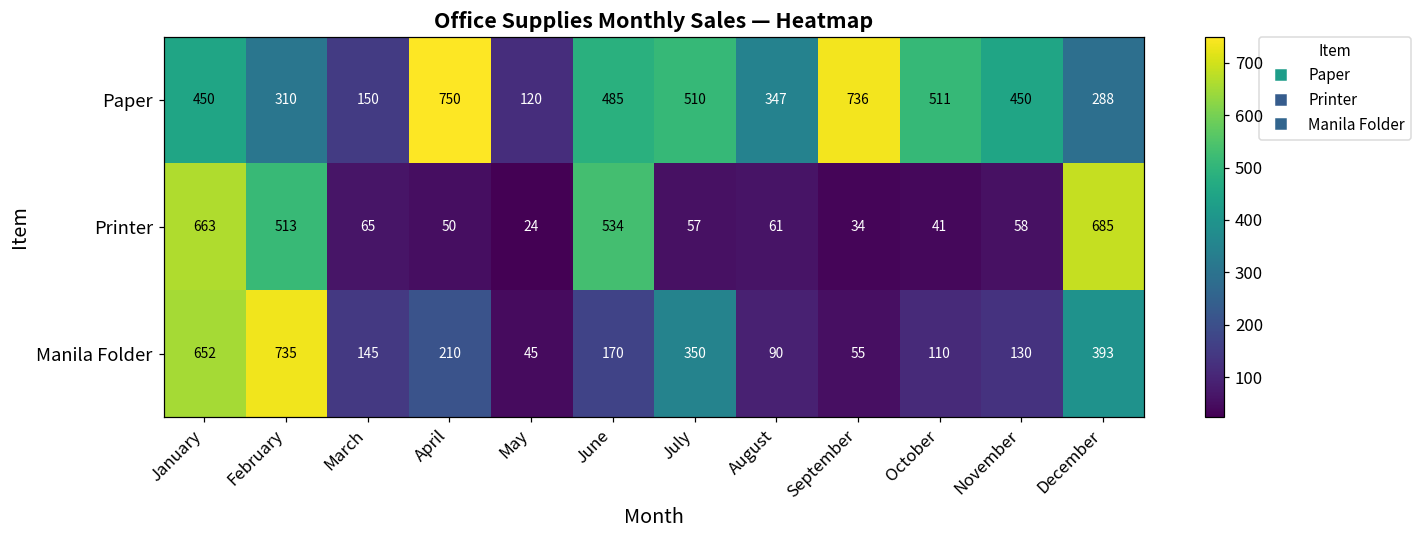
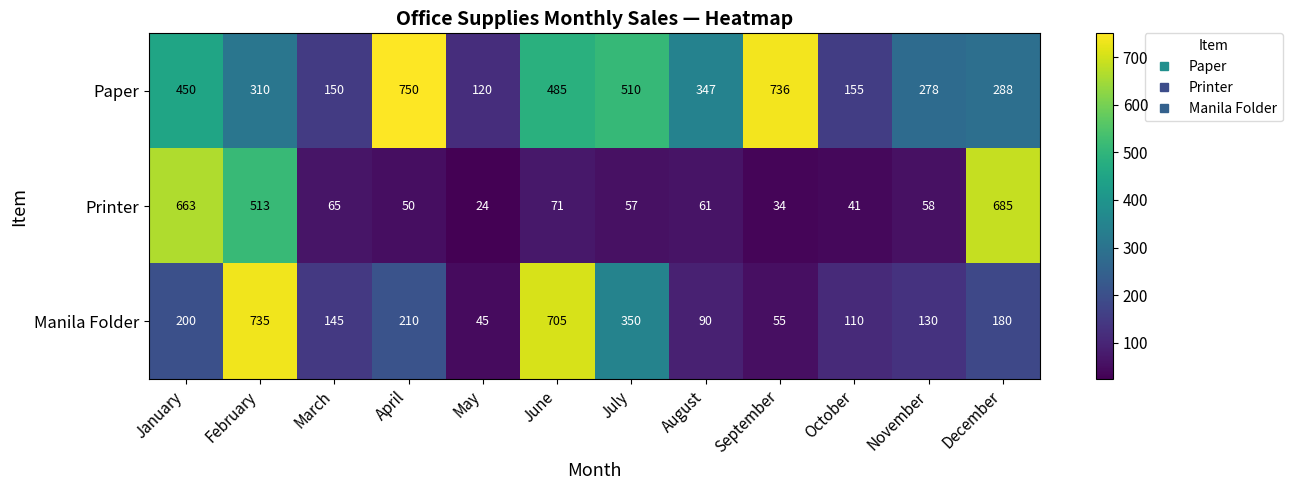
Paper, October: 511 -> 155
Paper, November: 450 -> 278
Printer, June: 534 -> 71
Manila Folder, January: 652 -> 200
Manila Folder, June: 170 -> 705
Manila Folder, December: 393 -> 180
